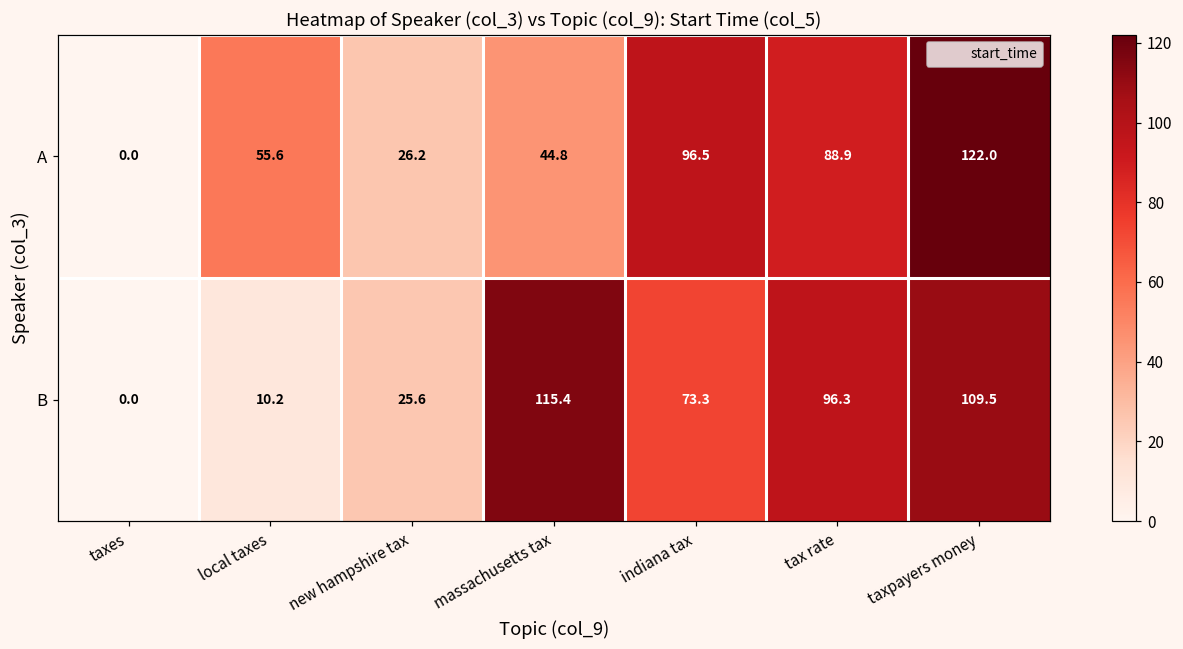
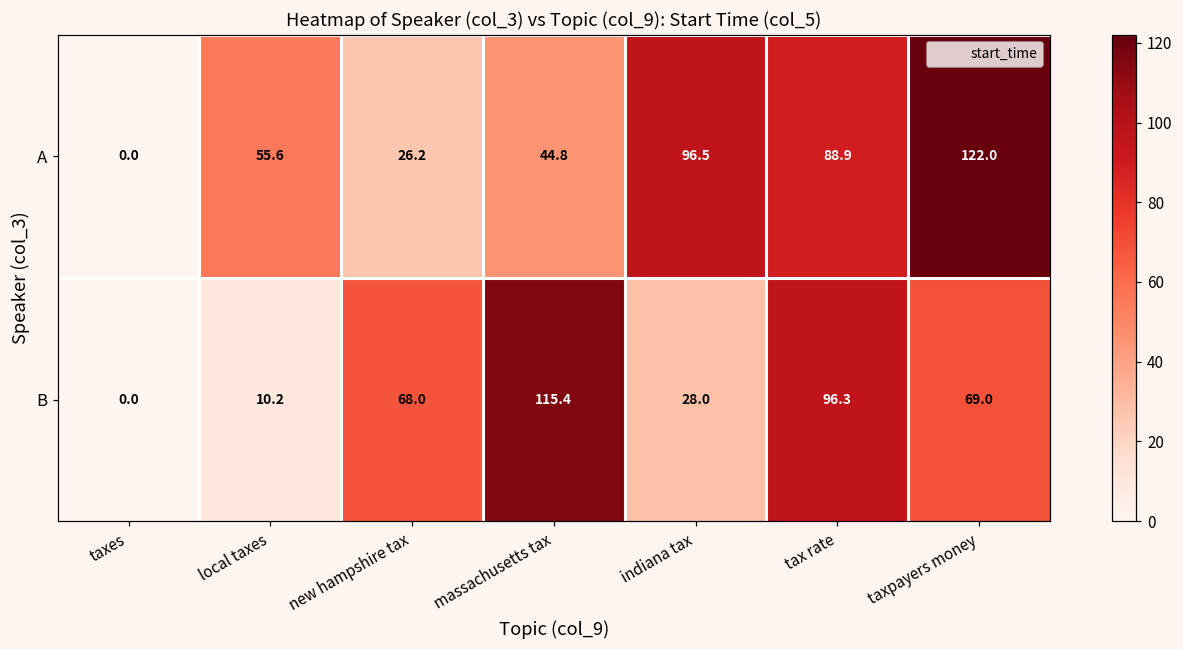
B, new hampshire tax: 25.6 -> 68.0
B, indiana tax: 73.3 -> 28.0
B, taxpayers money: 109.5 -> 69.0
